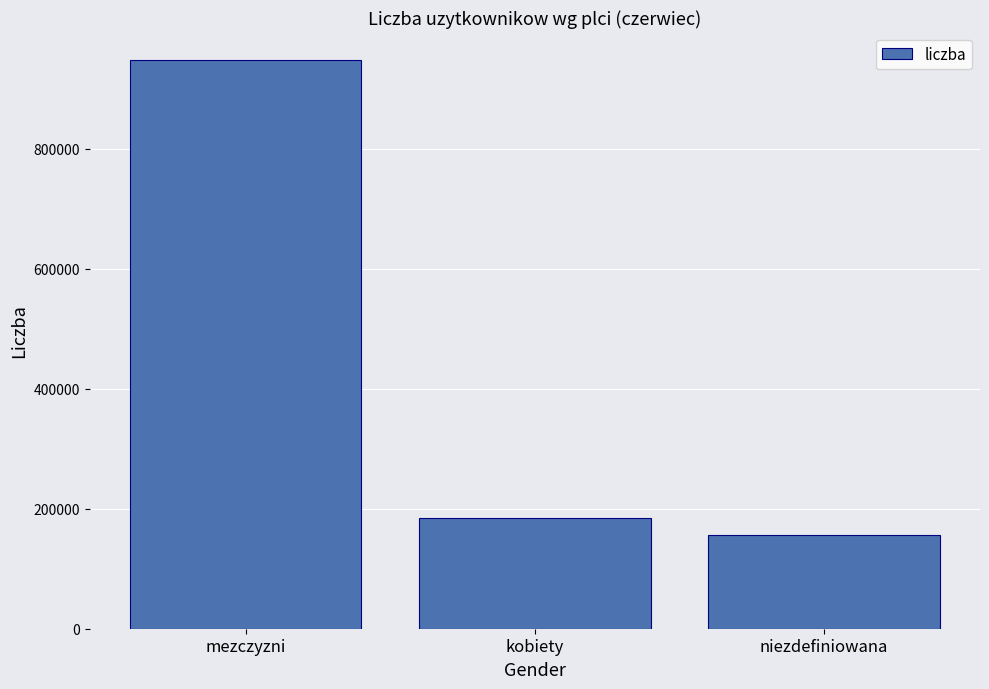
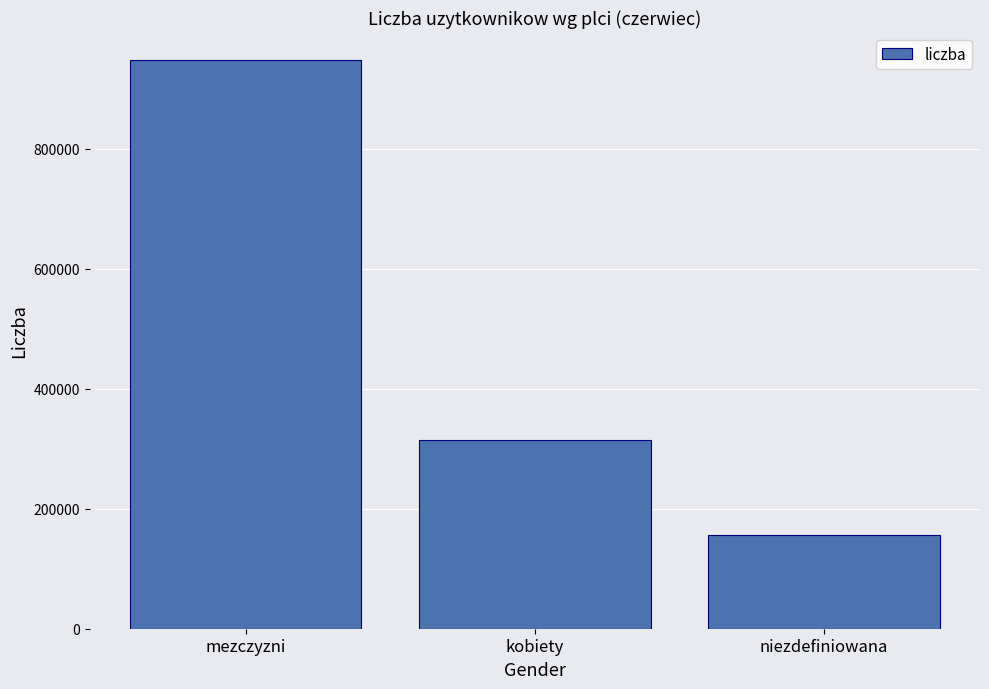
kobiety: 190000 -> 310000
